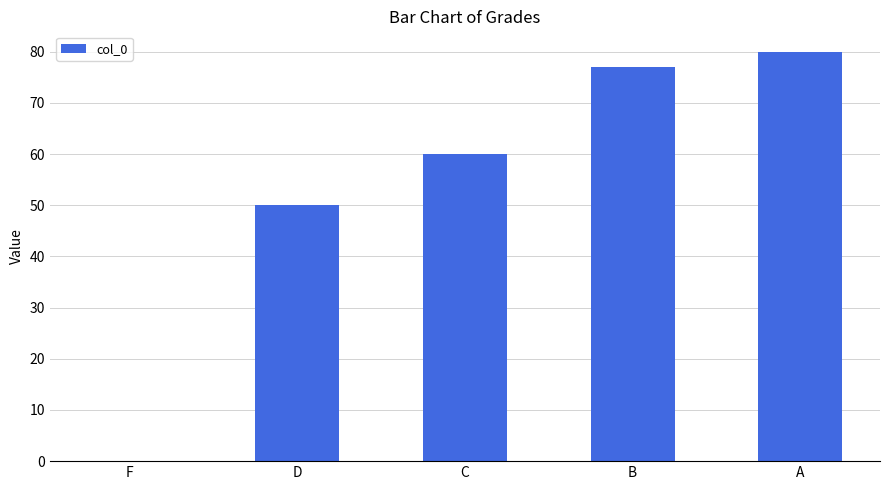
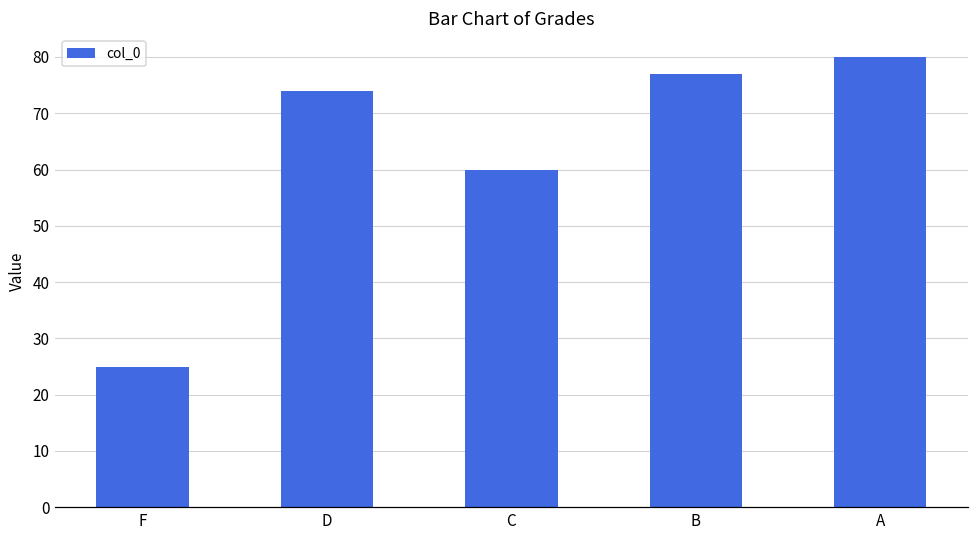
F: 0 -> 25
D: 50 -> 74
